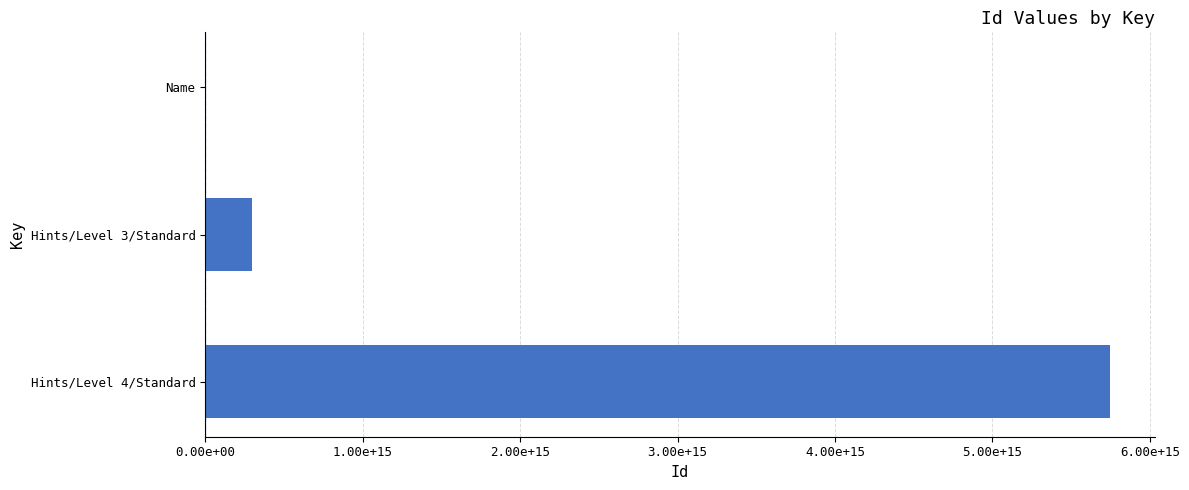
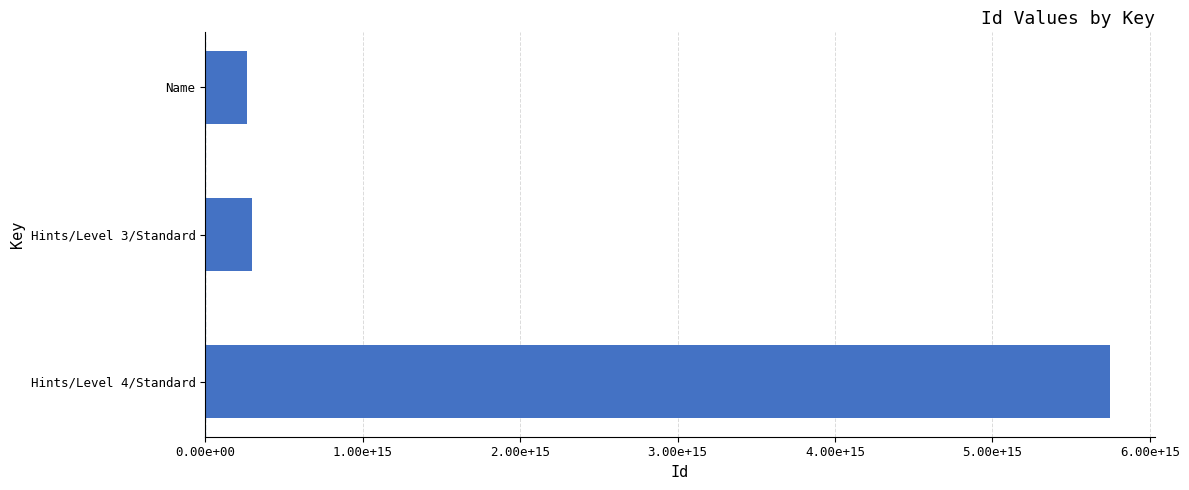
Name: 0 -> 270000000000000
